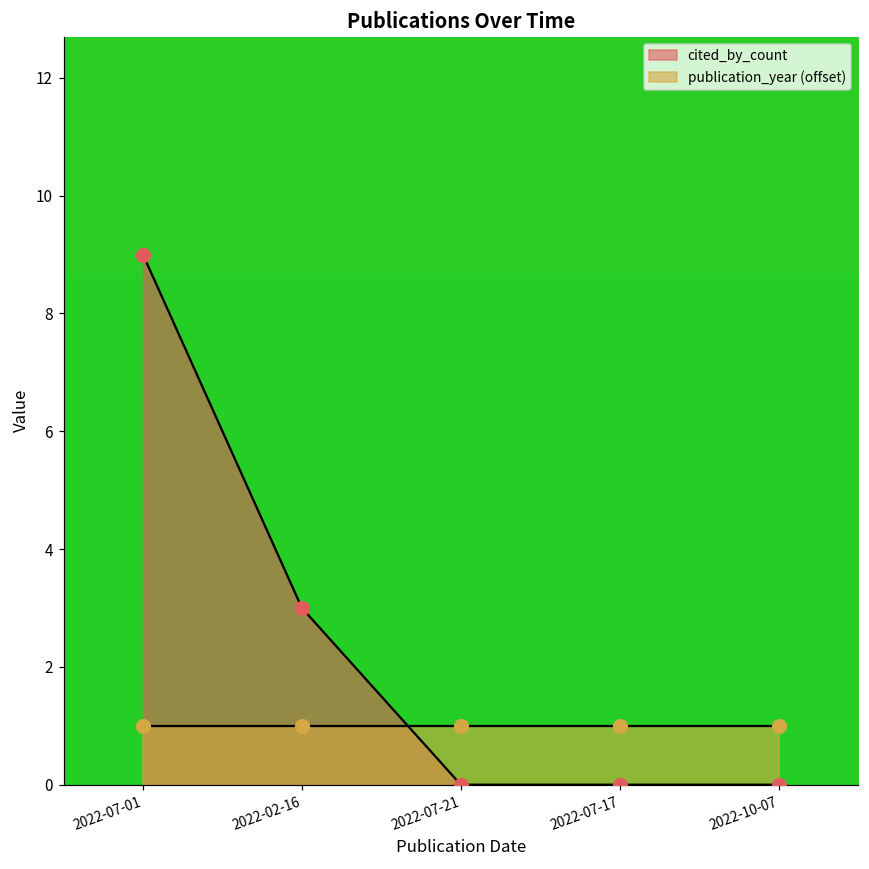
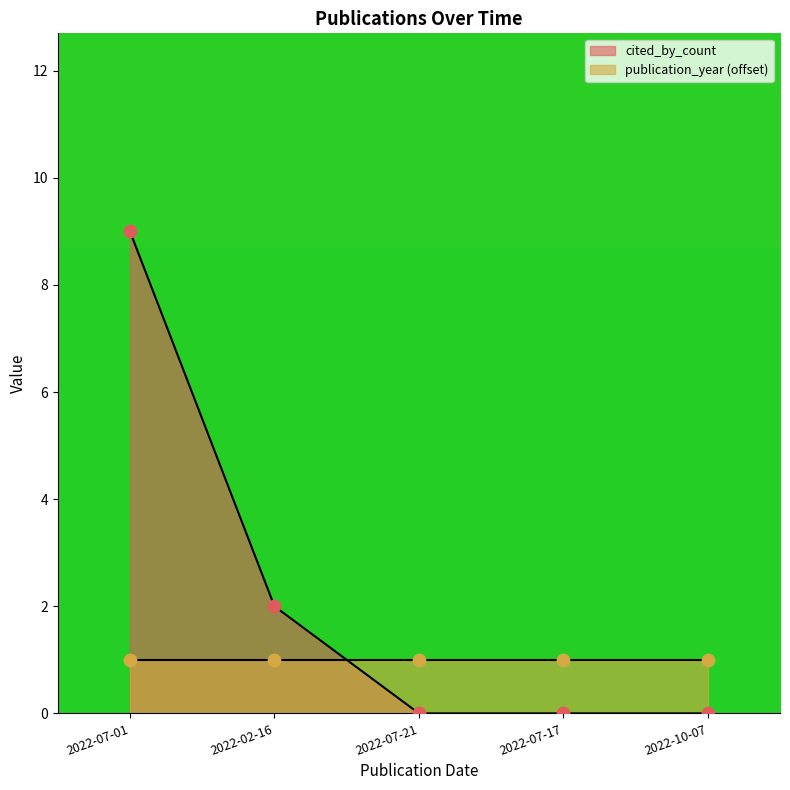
cited_by_count, 2022-02-16: 3 -> 2
